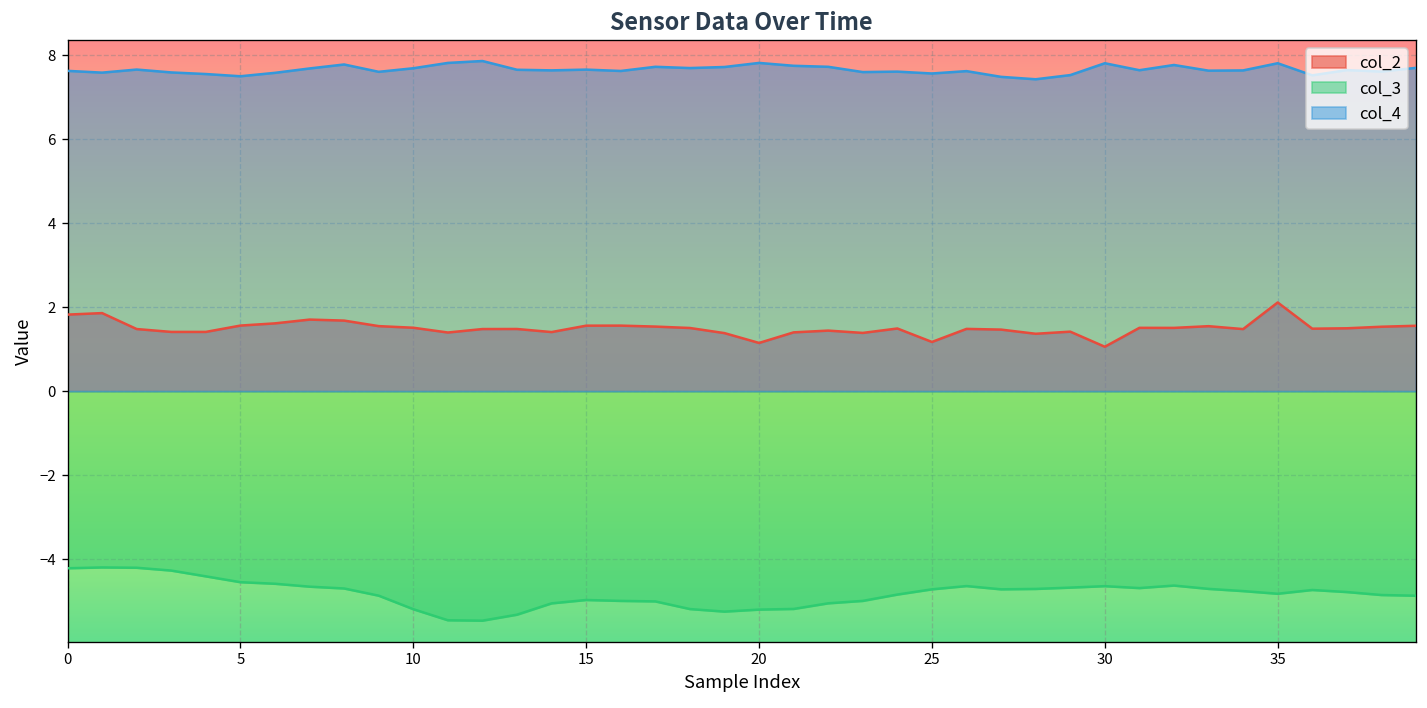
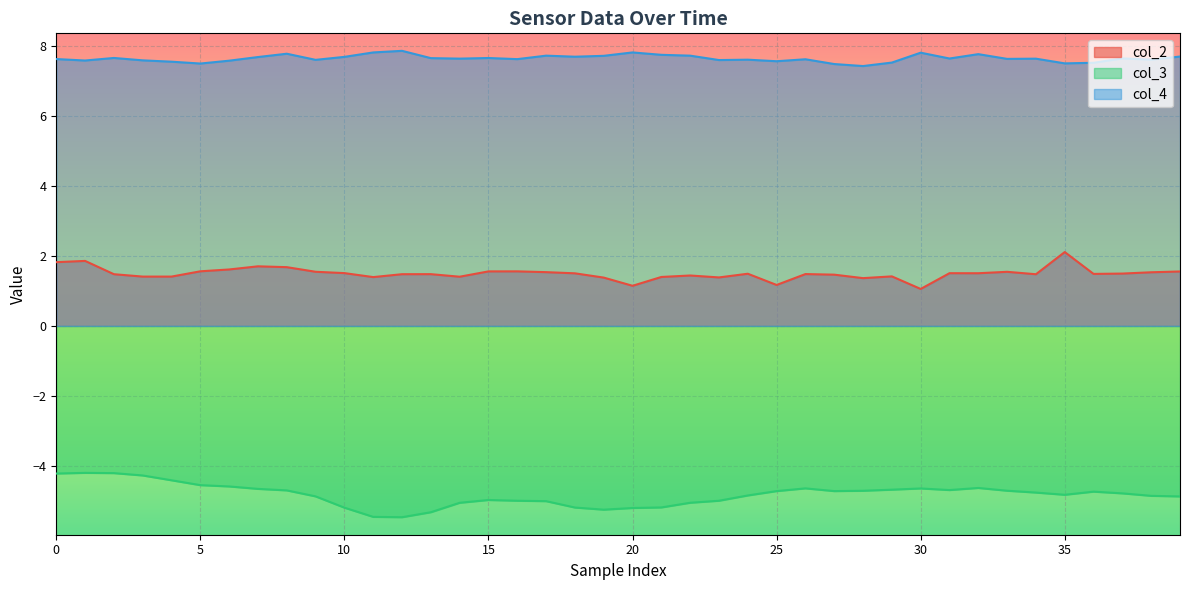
col_4, 35: 7.8 -> 7.5
